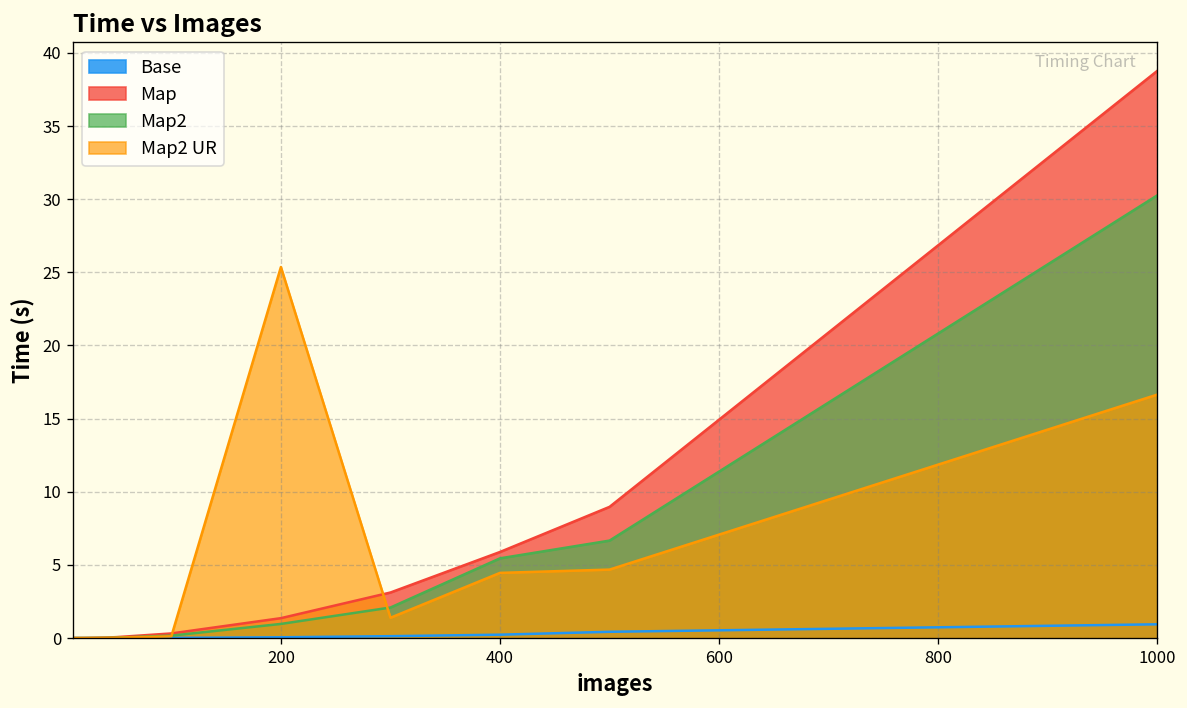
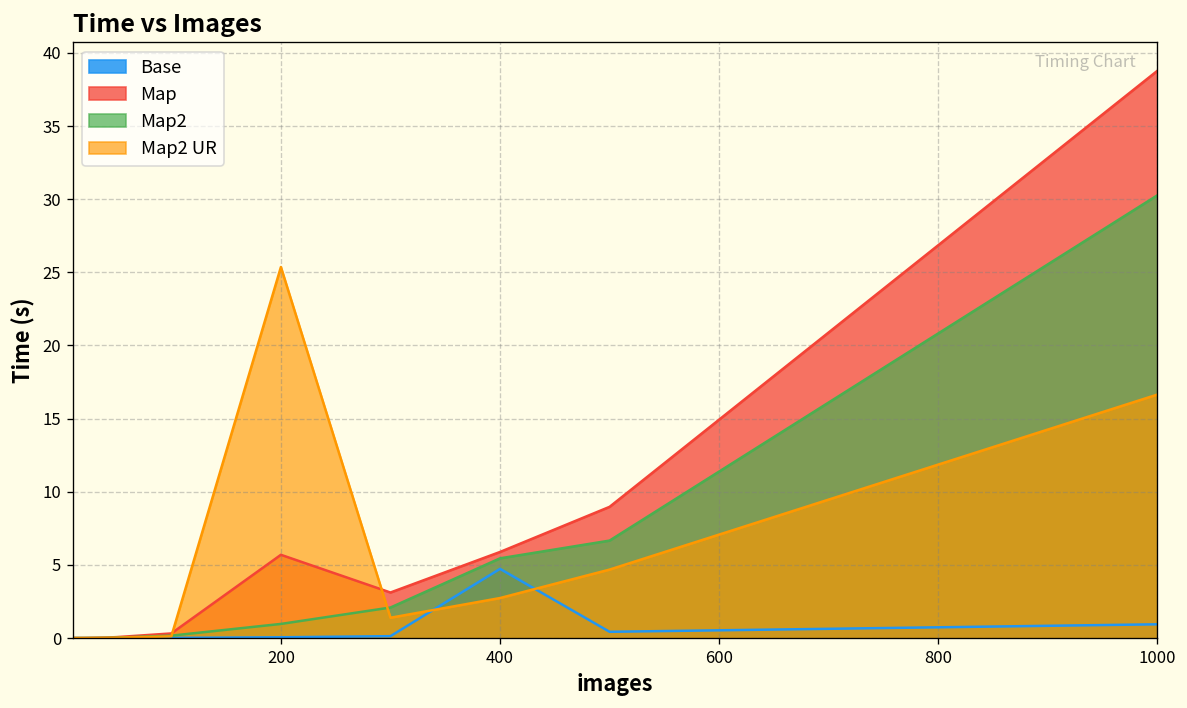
Map, 200: 1.4 -> 5.7
Base, 400: 0.2 -> 4.7
Map2 UR, 400: 4.5 -> 2.7
